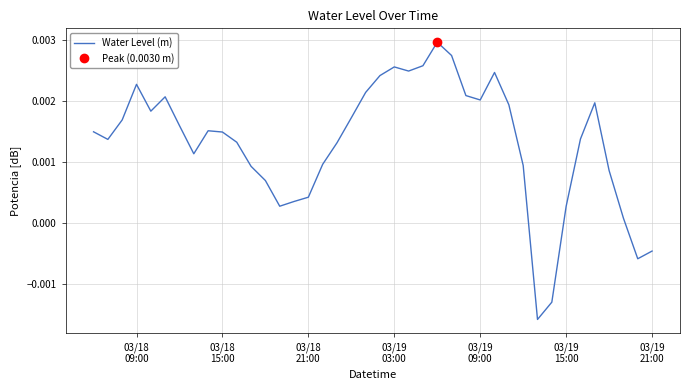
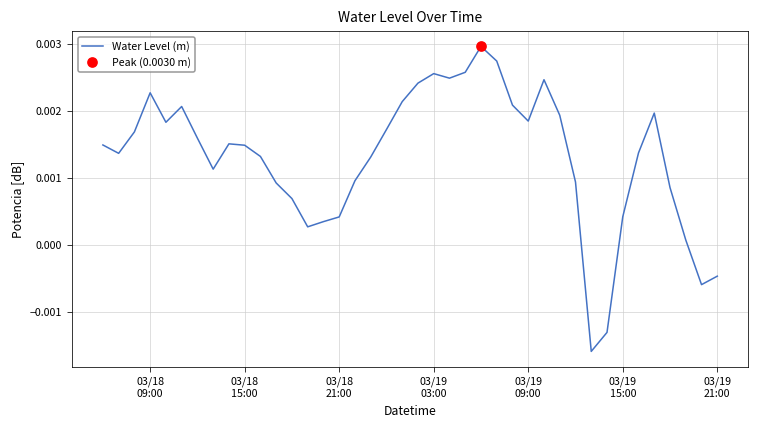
Water Level (m), 03/19 09:00: 0.0020 -> 0.0018
Water Level (m), 03/19 15:00: 0.0003 -> 0.0004
